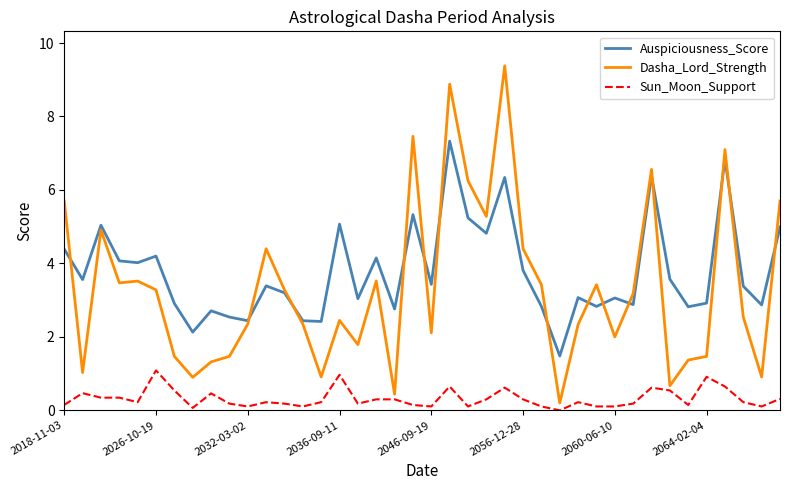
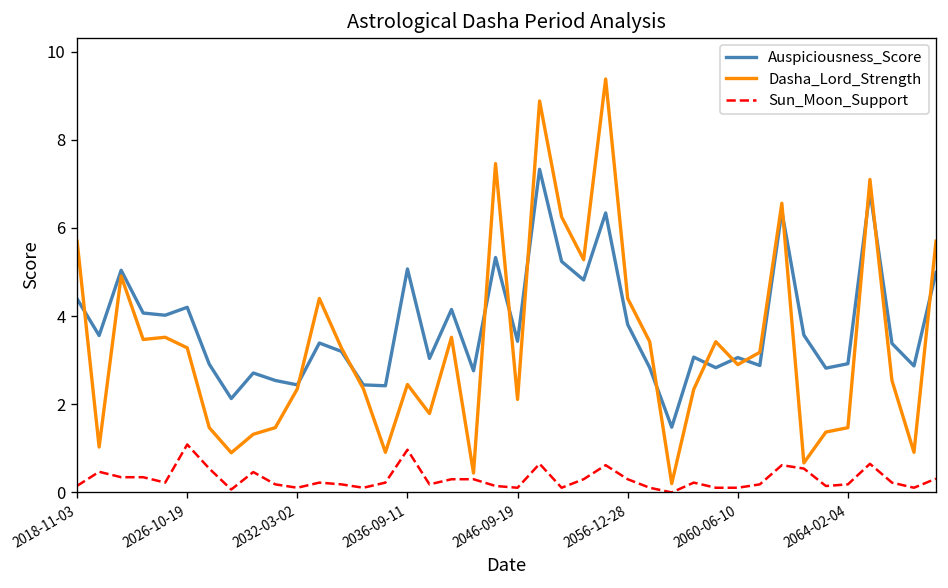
Dasha_Lord_Strength, 2060-06-10: 2.0 -> 2.9
Sun_Moon_Support, 2064-02-04: 0.9 -> 0.2
